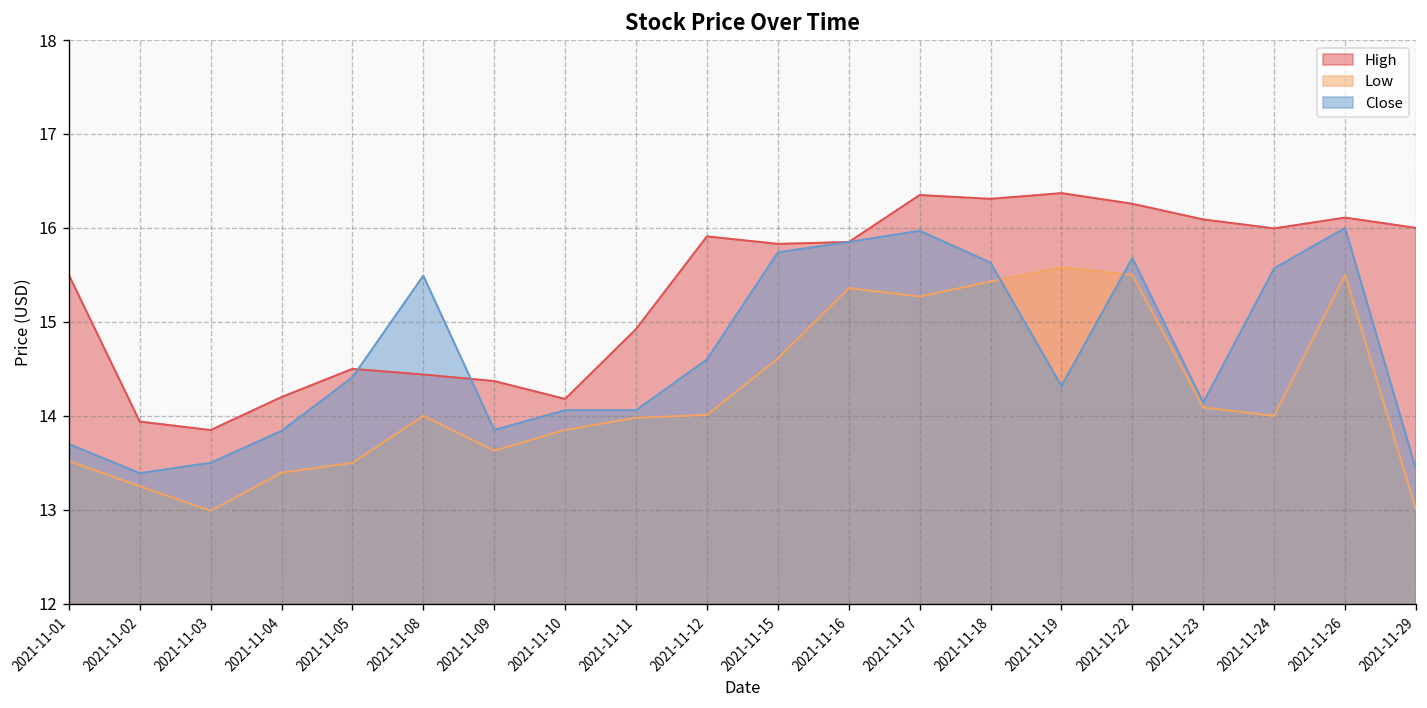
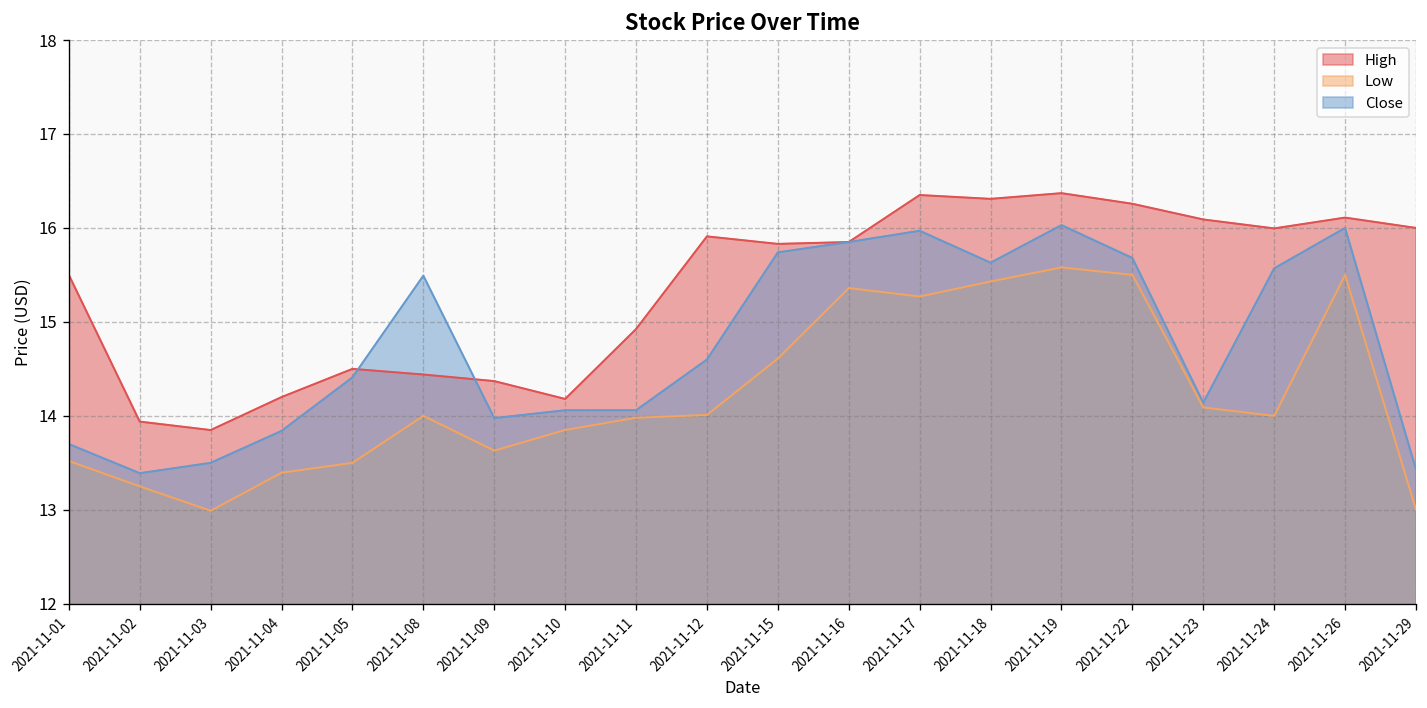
Close, 2021-11-09: 13.9 -> 14.0
Close, 2021-11-19: 14.3 -> 16.0
